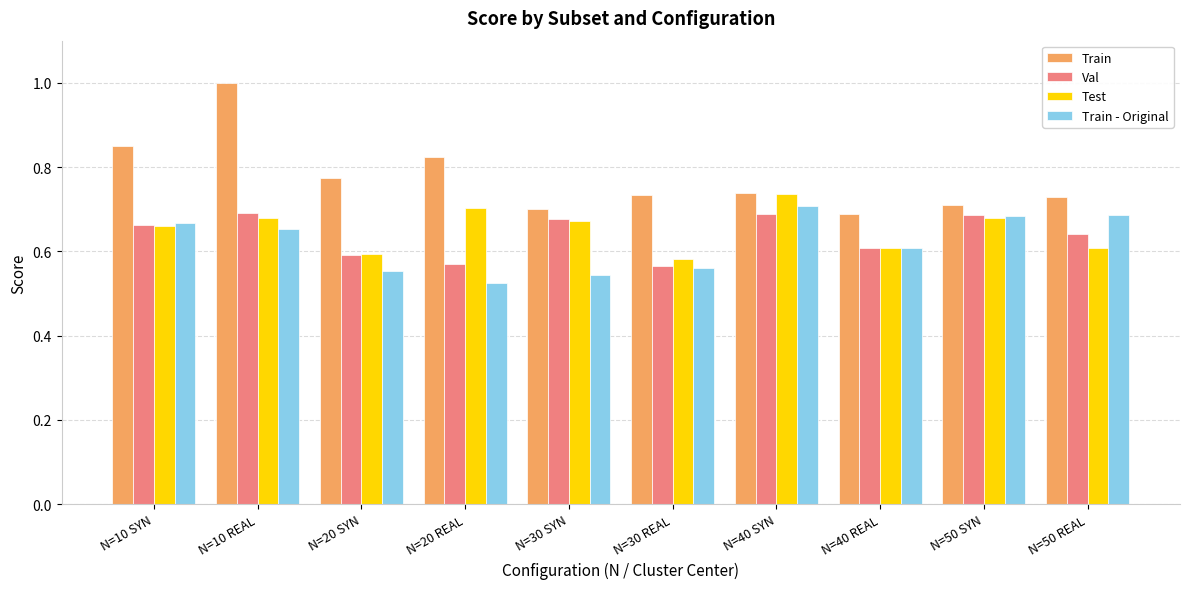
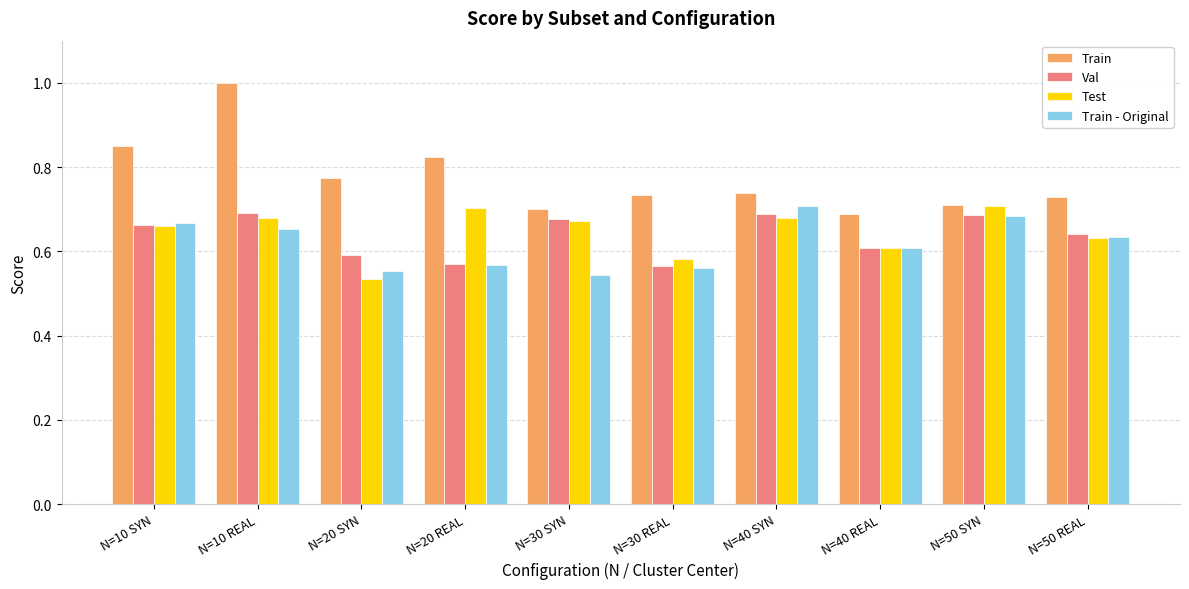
Test, N=20 SYN: 0.59 -> 0.53
Train - Original, N=20 REAL: 0.52 -> 0.57
Test, N=40 SYN: 0.74 -> 0.68
Test, N=50 SYN: 0.68 -> 0.71
Test, N=50 REAL: 0.61 -> 0.63
Train - Original, N=50 REAL: 0.69 -> 0.63
